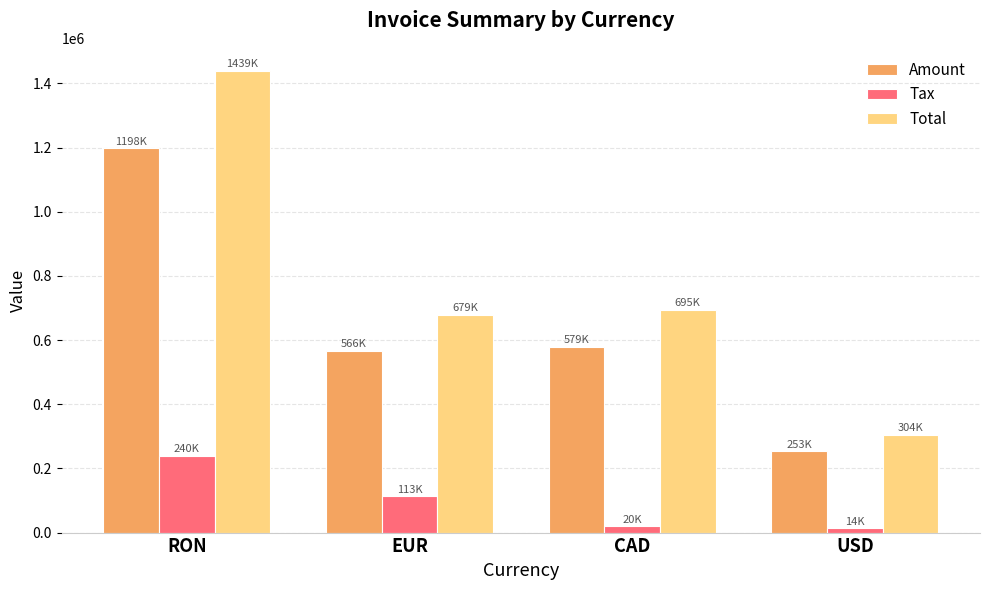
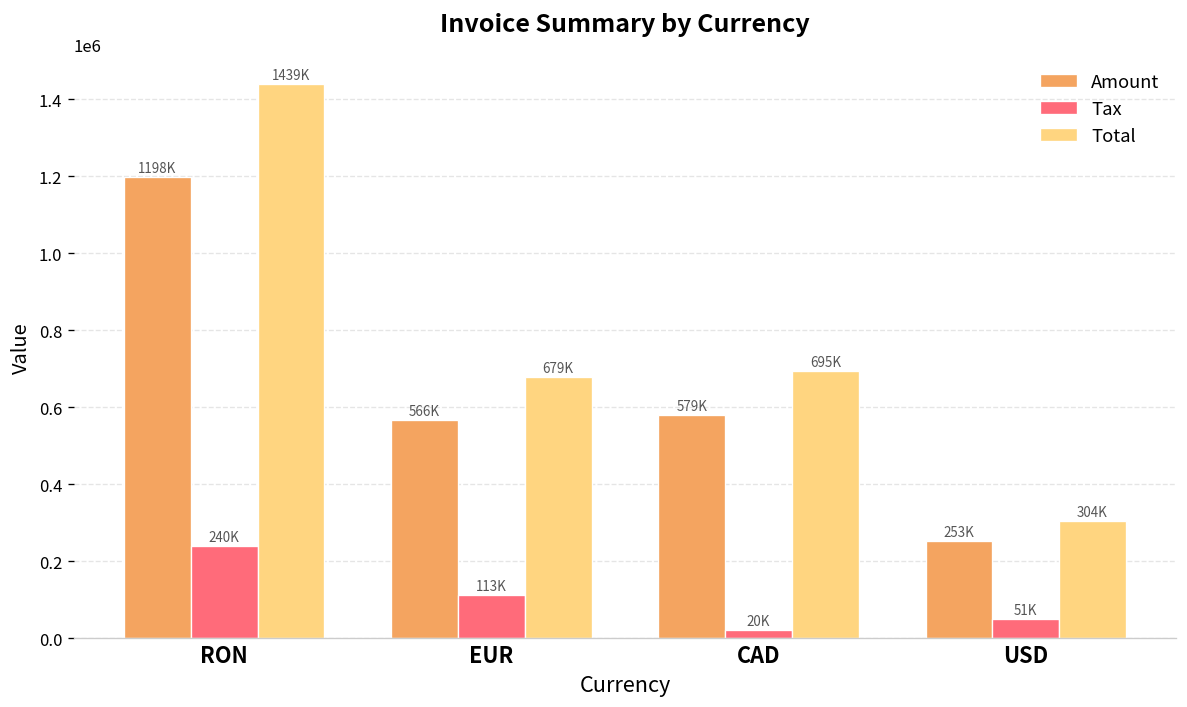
Tax, USD: 14K -> 51K
